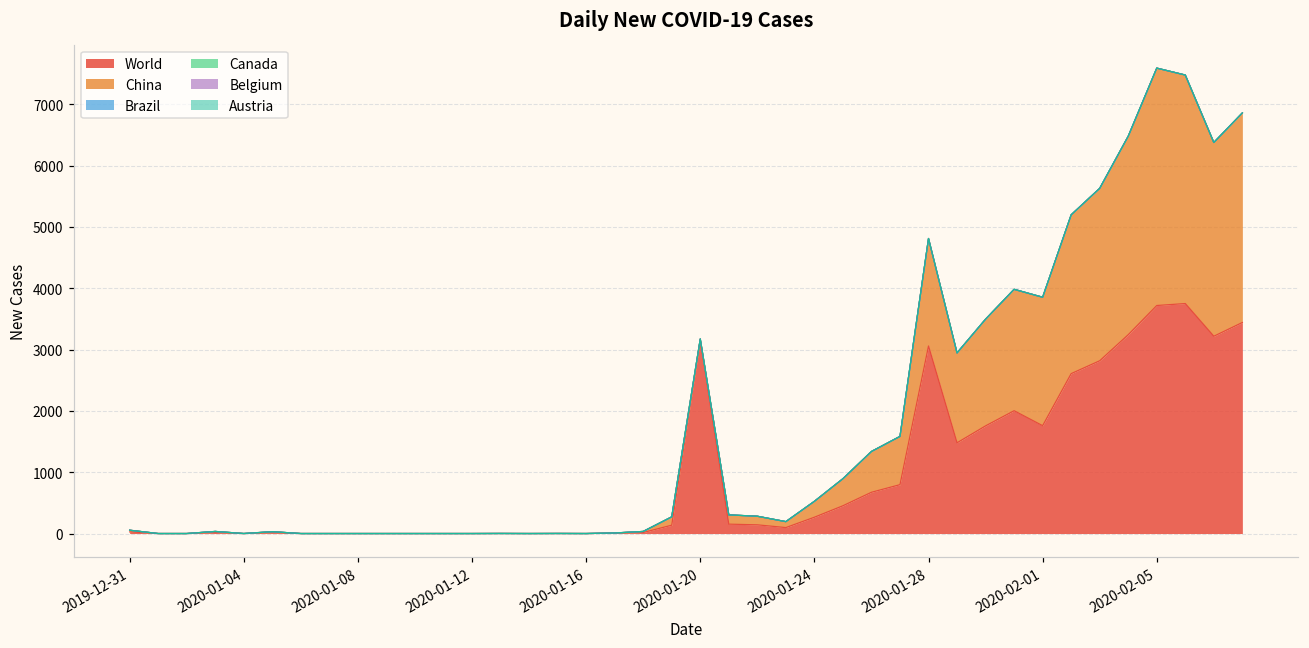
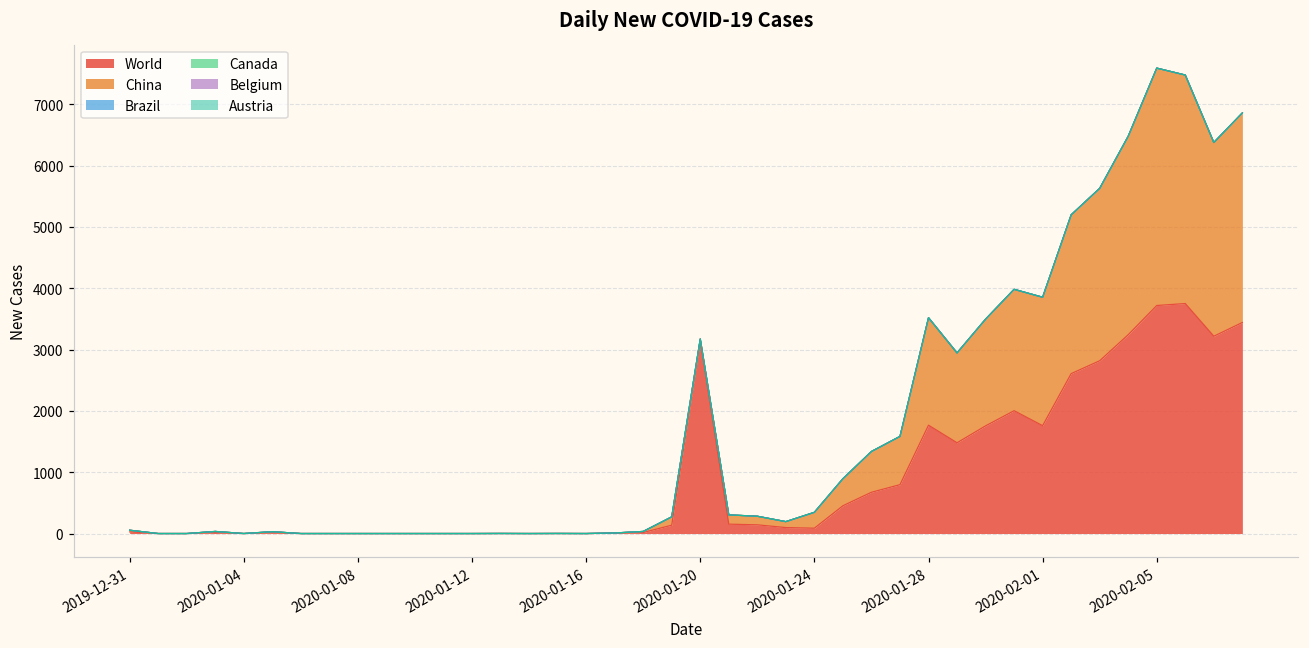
World, 2020-01-24: 300 -> 100
World, 2020-01-28: 3100 -> 1800
